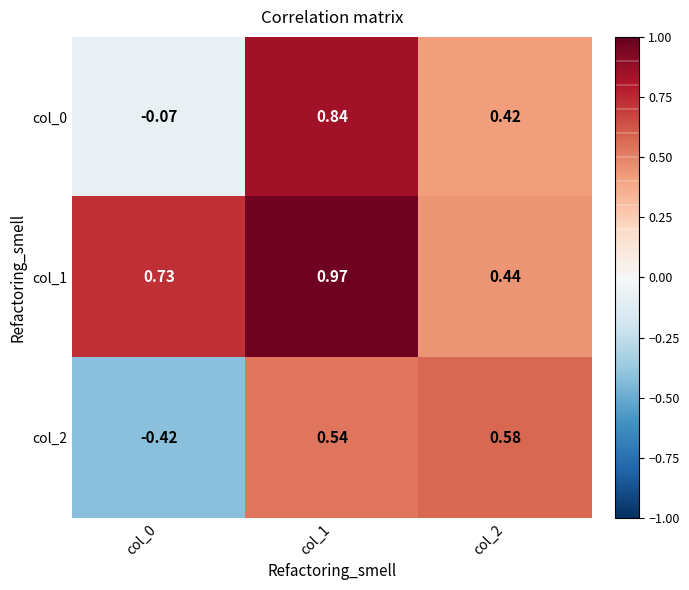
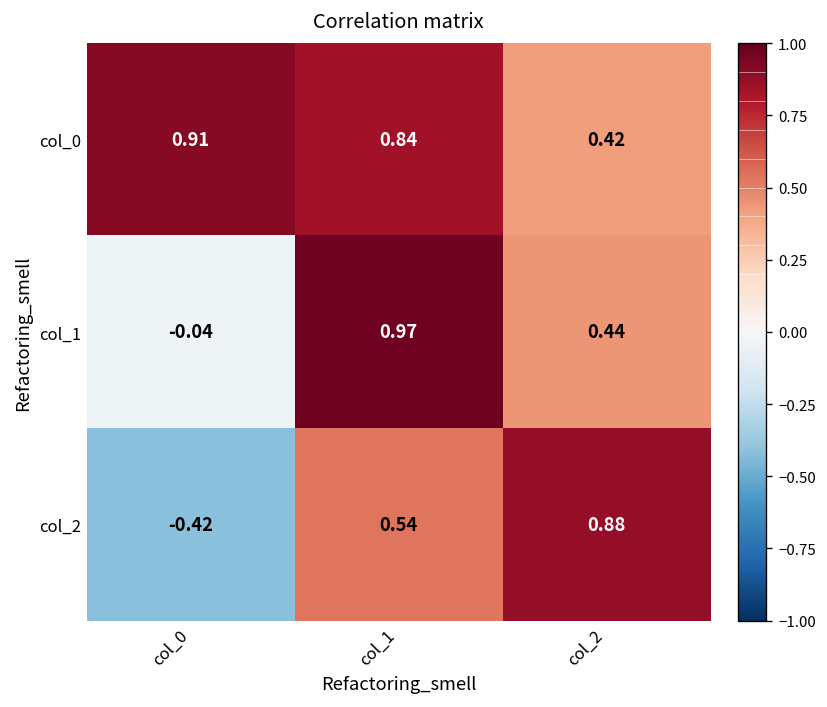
col_0, col_0: -0.07 -> 0.91
col_1, col_0: 0.73 -> -0.04
col_2, col_2: 0.58 -> 0.88
